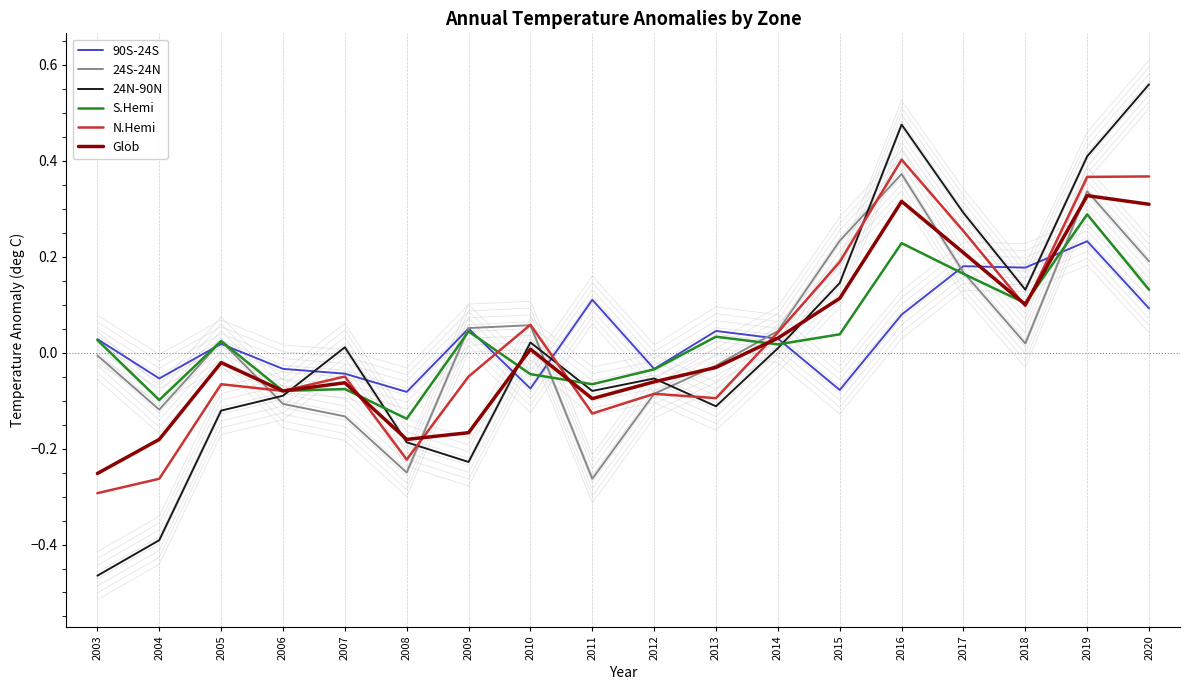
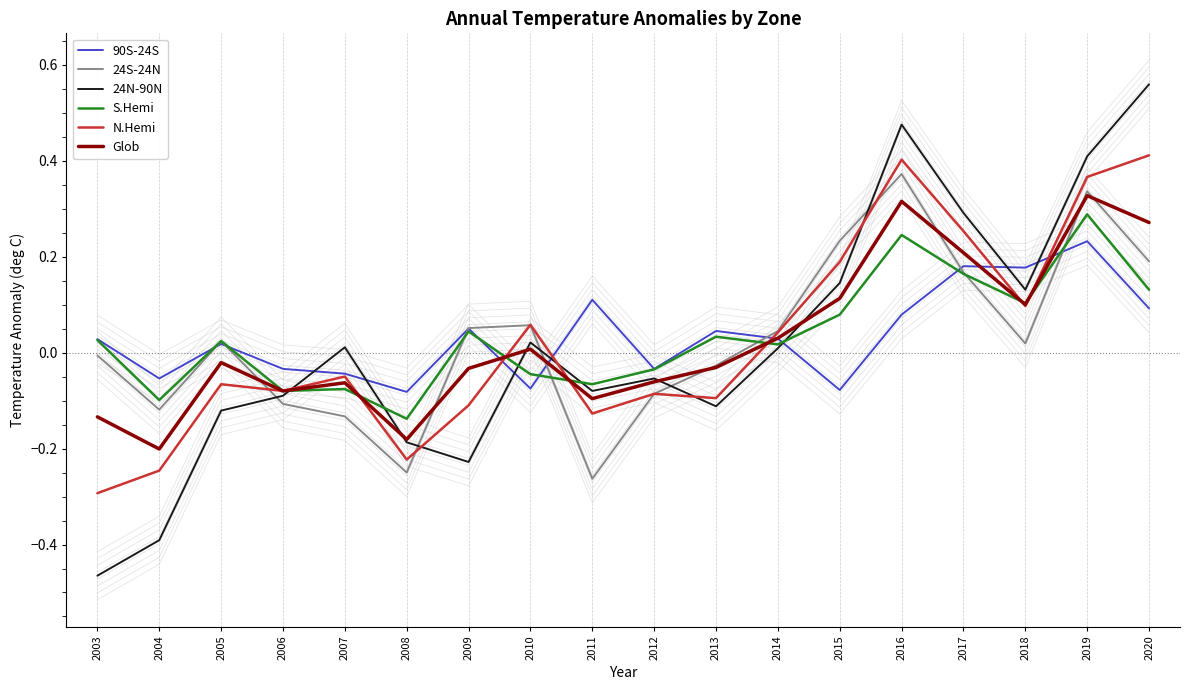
Glob, 2003: -0.25 -> -0.13
N.Hemi, 2004: -0.26 -> -0.25
Glob, 2004: -0.18 -> -0.20
N.Hemi, 2009: -0.05 -> -0.11
Glob, 2009: -0.17 -> -0.03
S.Hemi, 2015: 0.04 -> 0.08
S.Hemi, 2016: 0.23 -> 0.25
N.Hemi, 2020: 0.37 -> 0.41
Glob, 2020: 0.31 -> 0.27
